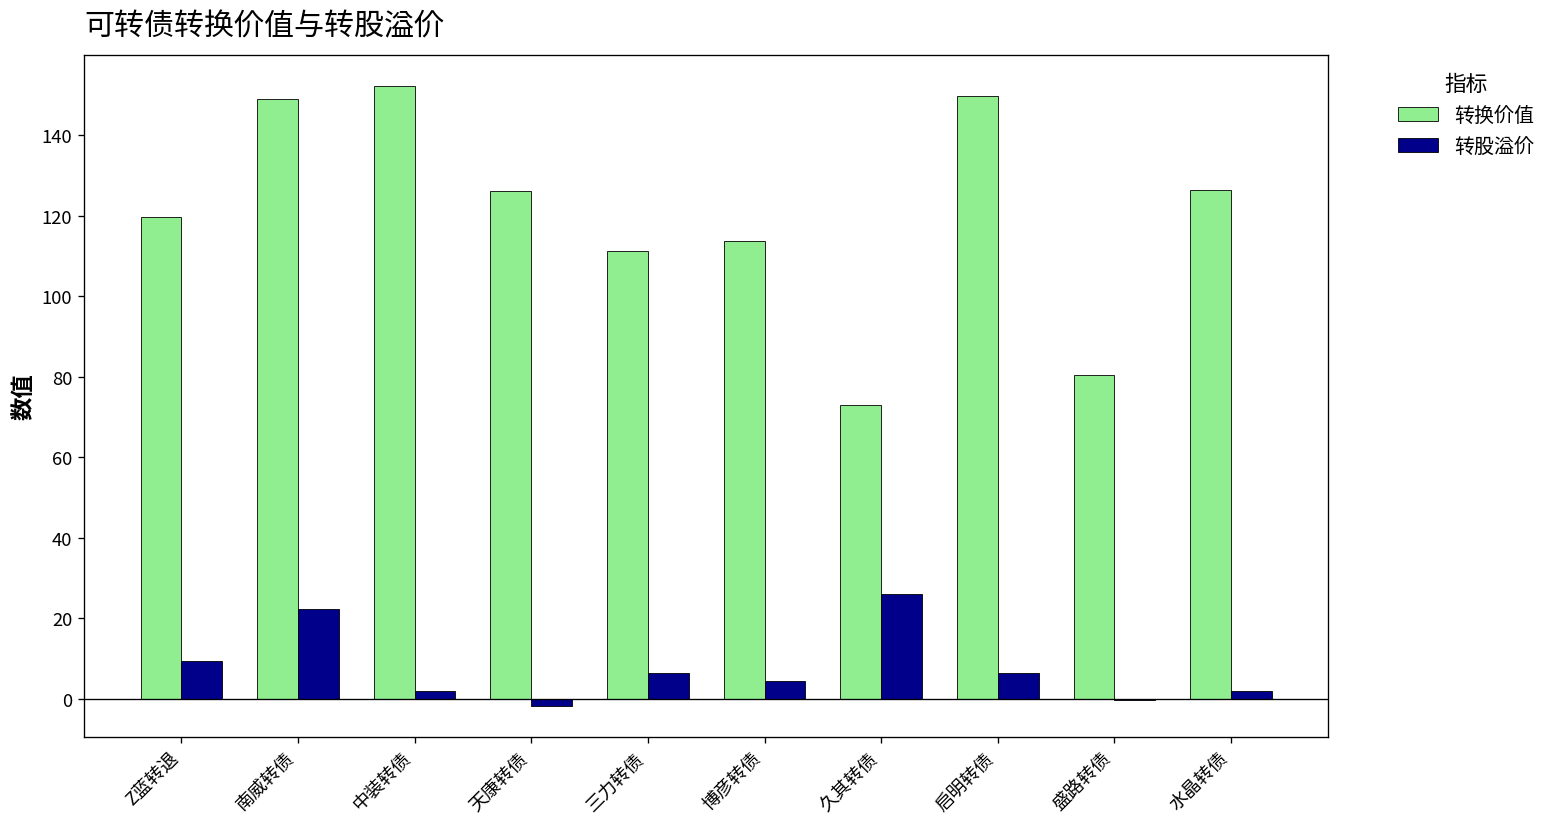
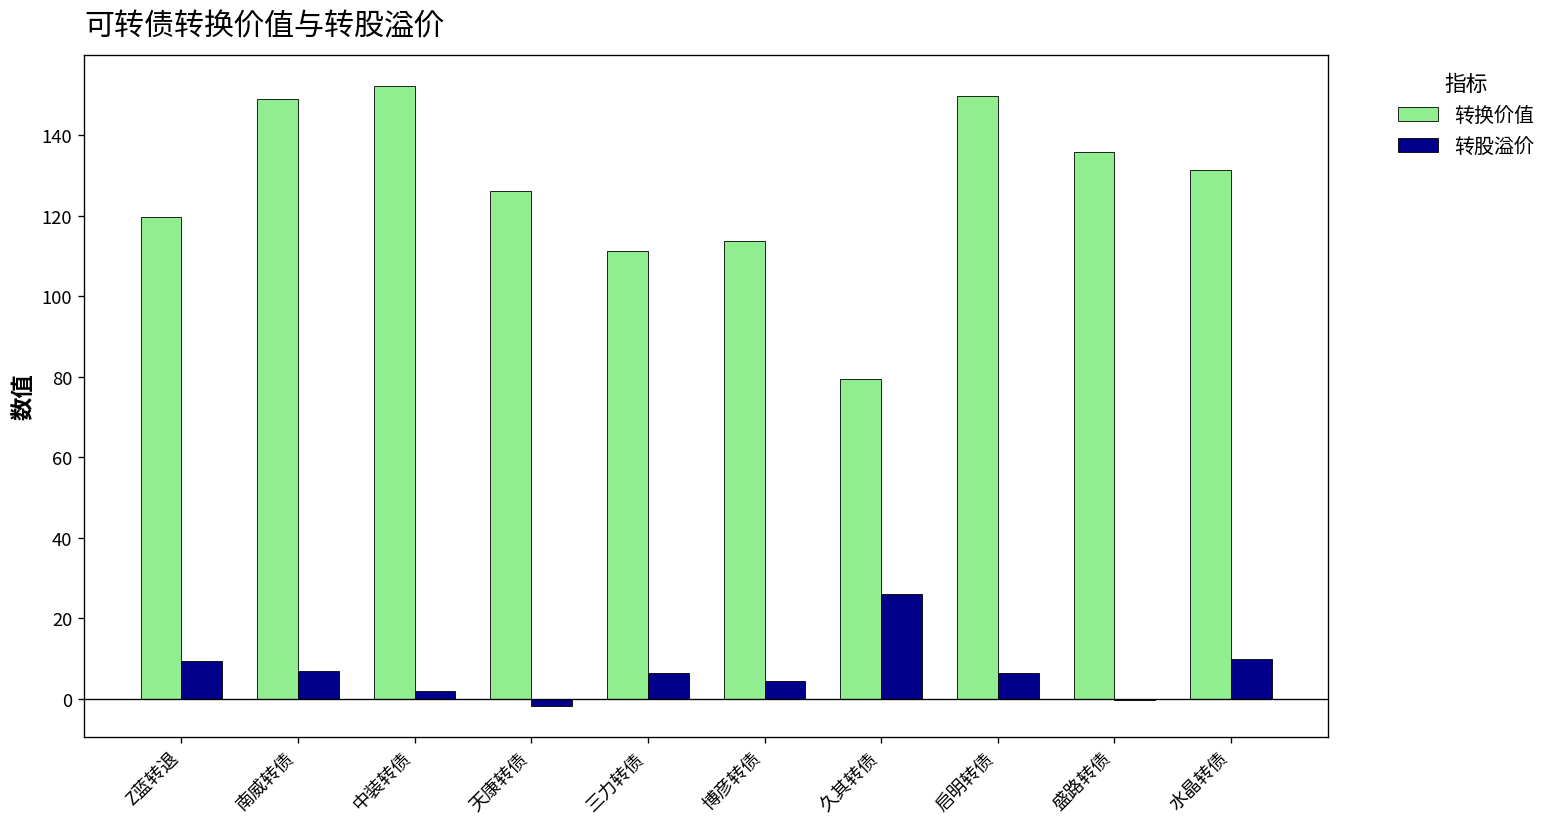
转股溢价, 南威转债: 22 -> 7
转换价值, 久其转债: 73 -> 80
转换价值, 盛路转债: 80 -> 136
转换价值, 水晶转债: 126 -> 131
转股溢价, 水晶转债: 2 -> 10
